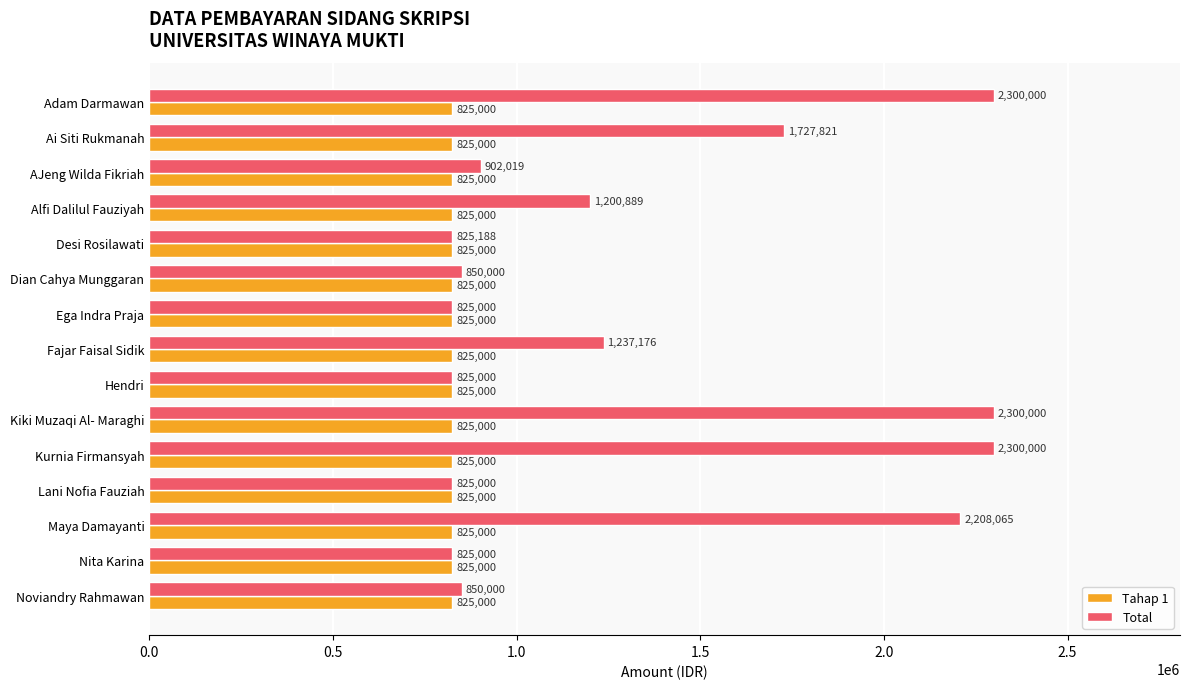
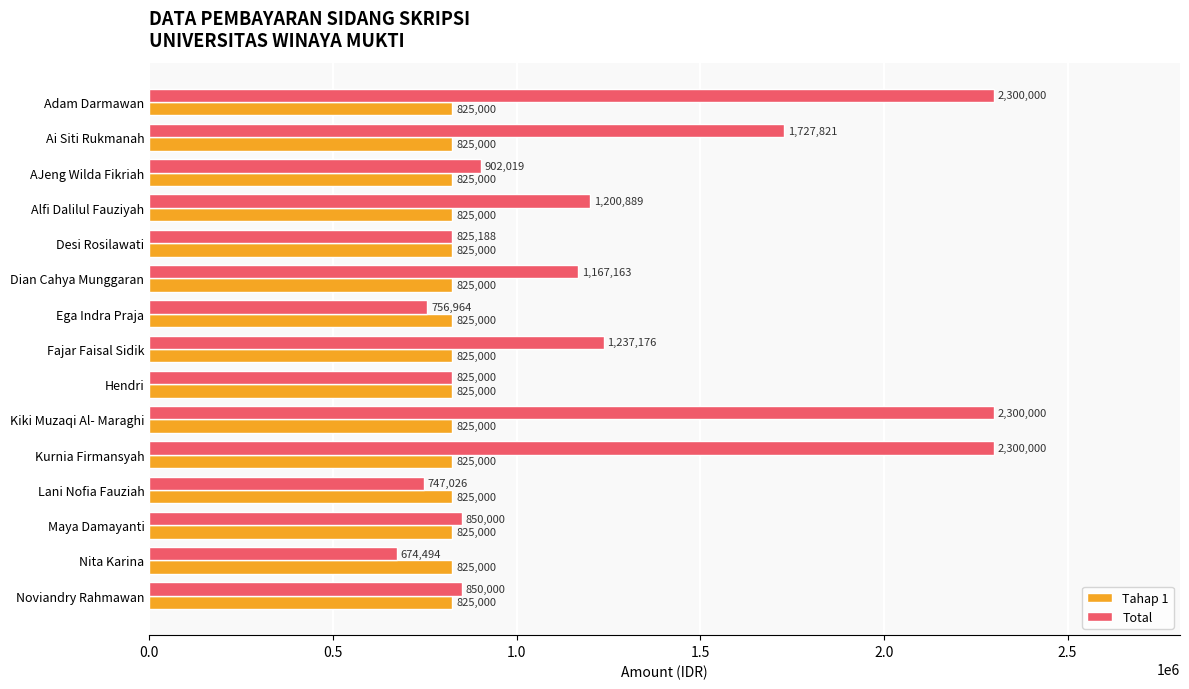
Total, Dian Cahya Munggaran: 850,000 -> 1,167,163
Total, Ega Indra Praja: 825,000 -> 756,964
Total, Lani Nofia Fauziah: 825,000 -> 747,026
Total, Maya Damayanti: 2,208,065 -> 850,000
Total, Nita Karina: 825,000 -> 674,494
